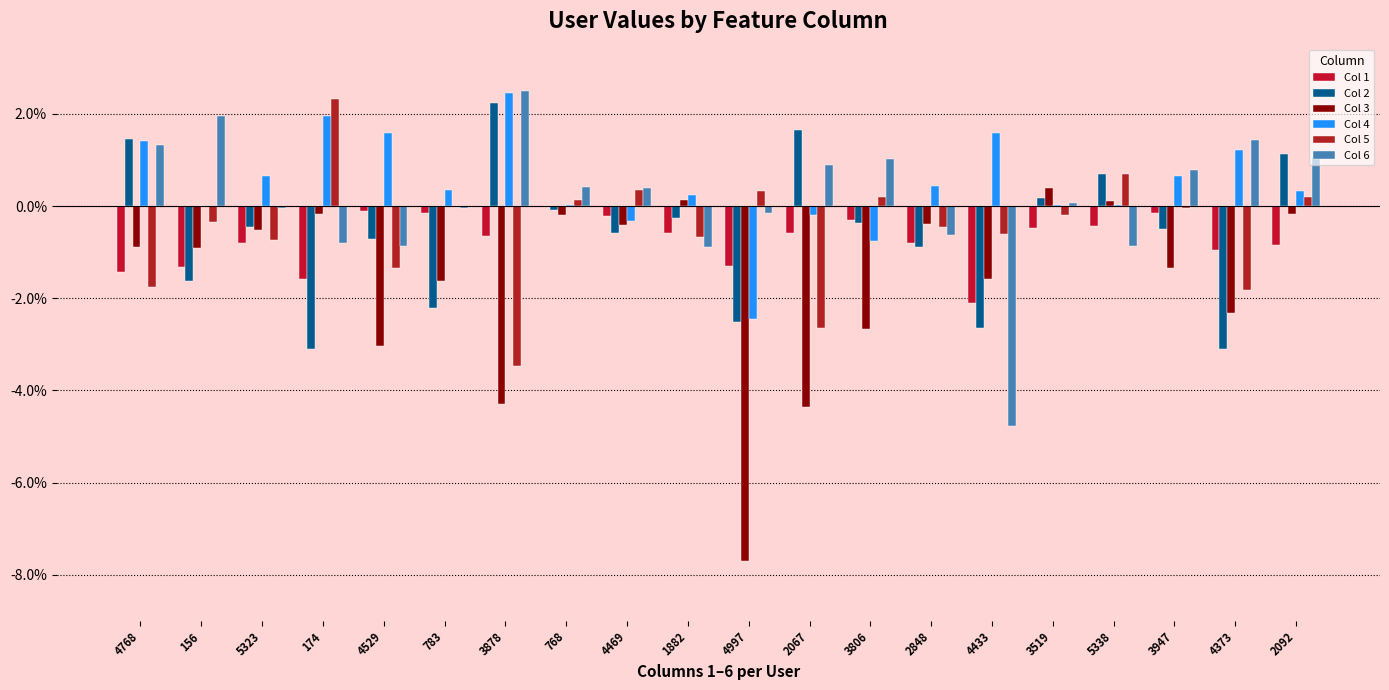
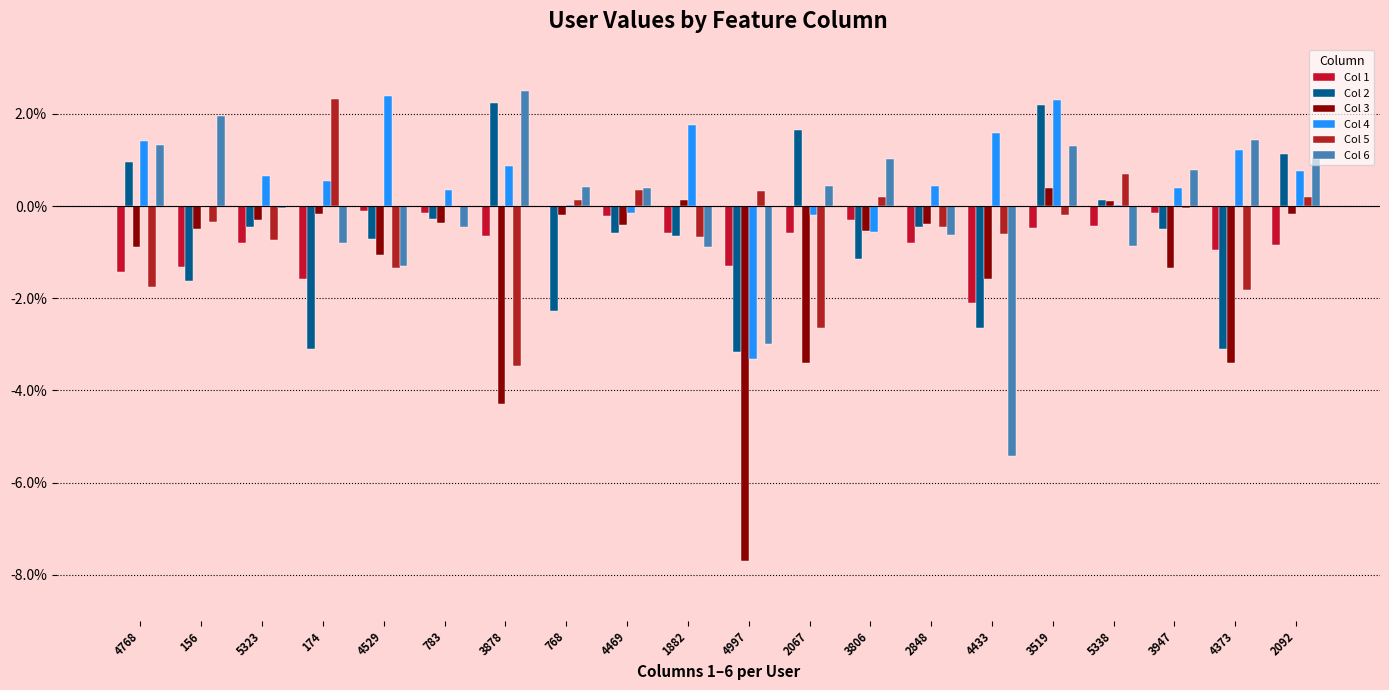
Col 2, 4768: 1.5% -> 0.9%
Col 3, 156: -0.9% -> -0.5%
Col 3, 5323: -0.5% -> -0.3%
Col 4, 174: 1.9% -> 0.6%
Col 3, 4529: -3.0% -> -1.1%
Col 4, 4529: 1.6% -> 2.4%
Col 6, 4529: -0.9% -> -1.3%
Col 2, 783: -2.2% -> -0.3%
Col 3, 783: -1.6% -> -0.4%
Col 6, 783: 0.0% -> -0.5%
Col 4, 3878: 2.5% -> 0.9%
Col 2, 768: -0.1% -> -2.3%
Col 4, 4469: -0.3% -> -0.1%
Col 2, 1882: -0.3% -> -0.7%
Col 4, 1882: 0.2% -> 1.8%
Col 2, 4997: -2.5% -> -3.2%
Col 4, 4997: -2.4% -> -3.3%
Col 6, 4997: -0.1% -> -3.0%
Col 3, 2067: -4.4% -> -3.4%
Col 6, 2067: 0.9% -> 0.4%
Col 2, 3806: -0.4% -> -1.1%
Col 3, 3806: -2.7% -> -0.5%
Col 4, 3806: -0.7% -> -0.6%
Col 2, 2848: -0.9% -> -0.5%
Col 6, 4433: -4.8% -> -5.4%
Col 2, 3519: 0.2% -> 2.2%
Col 4, 3519: 0.0% -> 2.3%
Col 6, 3519: 0.1% -> 1.3%
Col 2, 5338: 0.7% -> 0.1%
Col 4, 3947: 0.7% -> 0.4%
Col 3, 4373: -2.3% -> -3.4%
Col 4, 2092: 0.3% -> 0.8%
